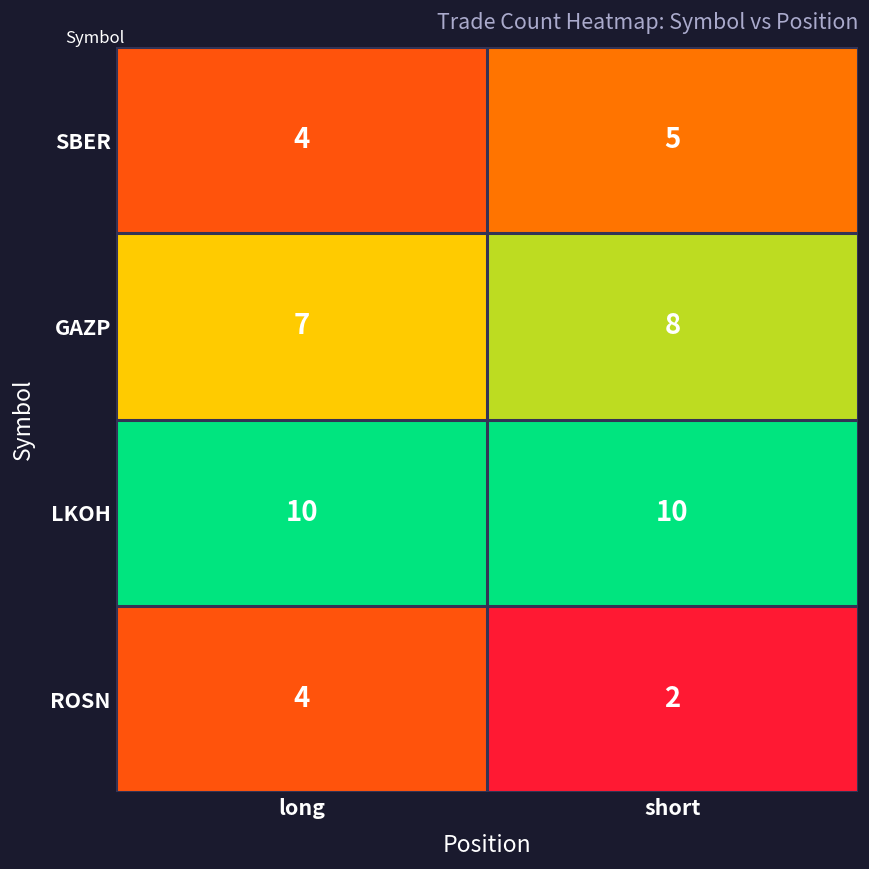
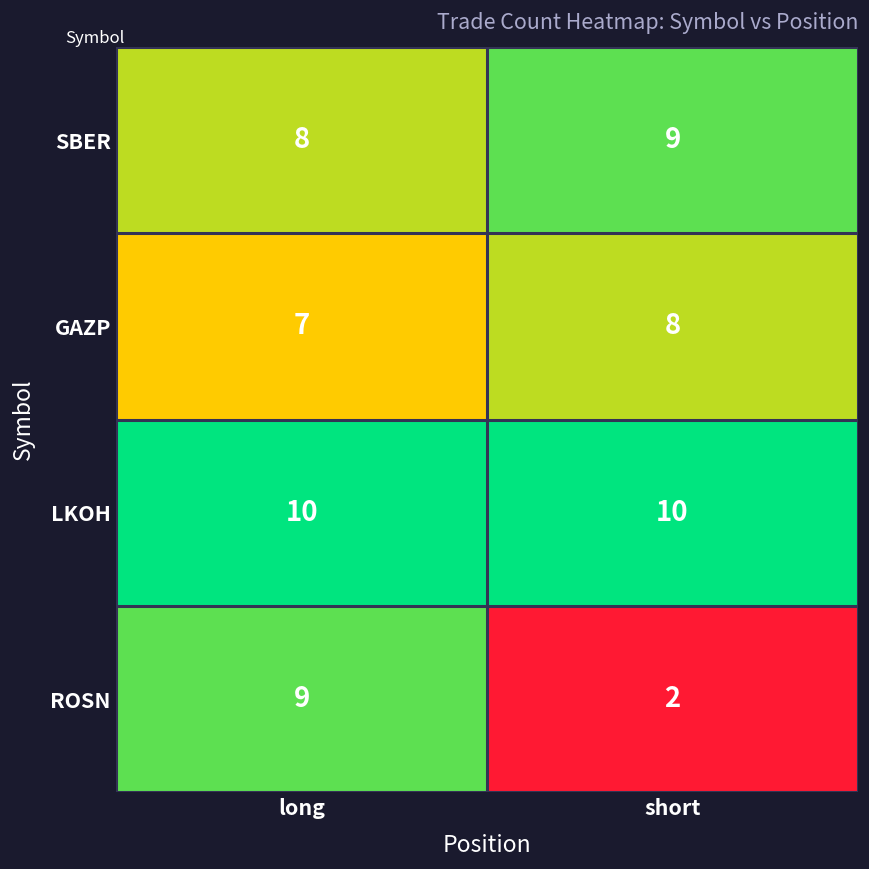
SBER, long: 4 -> 8
SBER, short: 5 -> 9
ROSN, long: 4 -> 9
